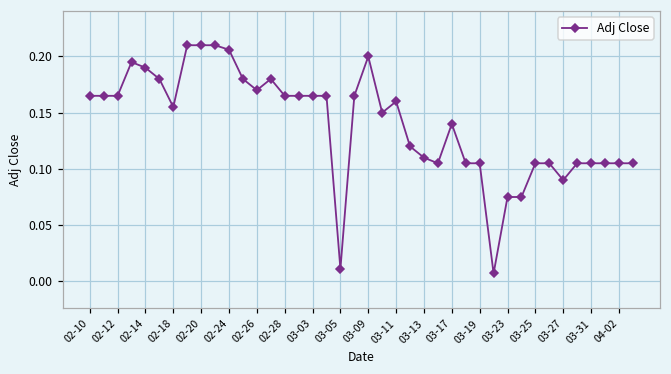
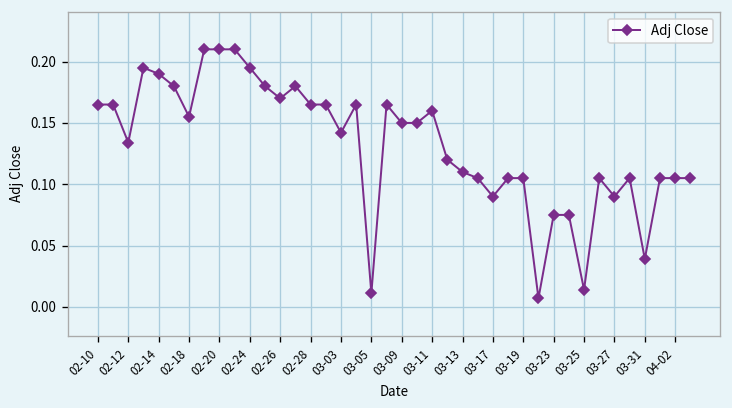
02-12: 0.165 -> 0.134
02-24: 0.206 -> 0.195
03-03: 0.165 -> 0.142
03-09: 0.20 -> 0.15
03-17: 0.14 -> 0.09
03-25: 0.105 -> 0.014
03-31: 0.105 -> 0.039
